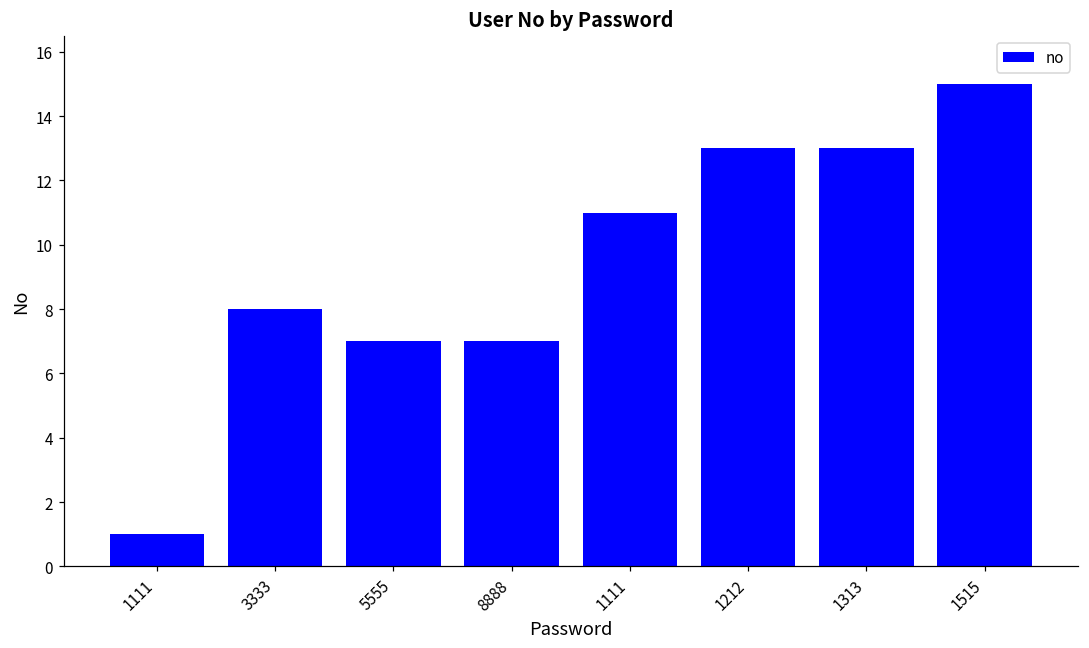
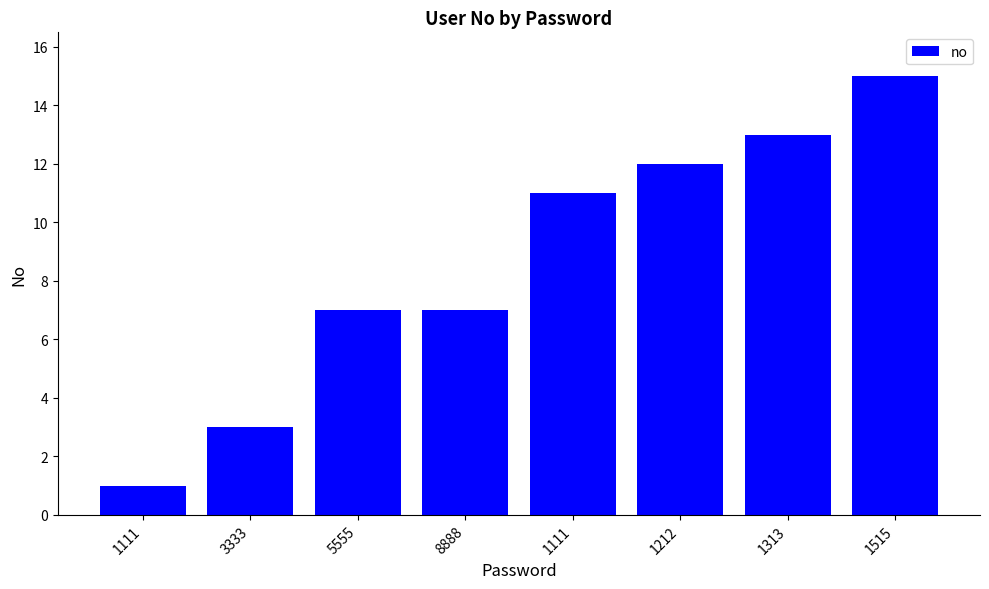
3333: 8 -> 3
1212: 13 -> 12
